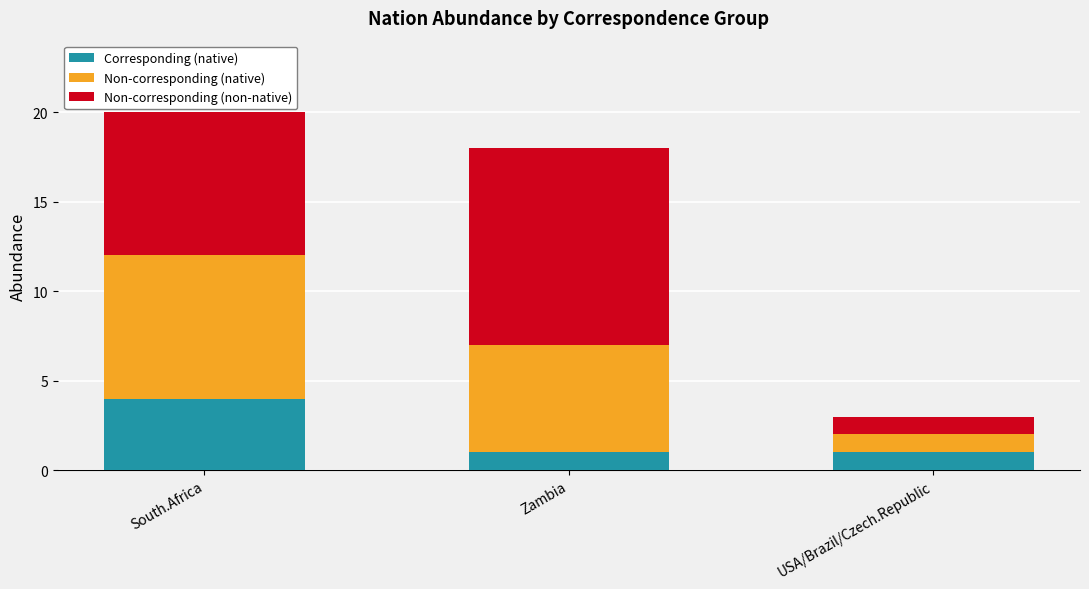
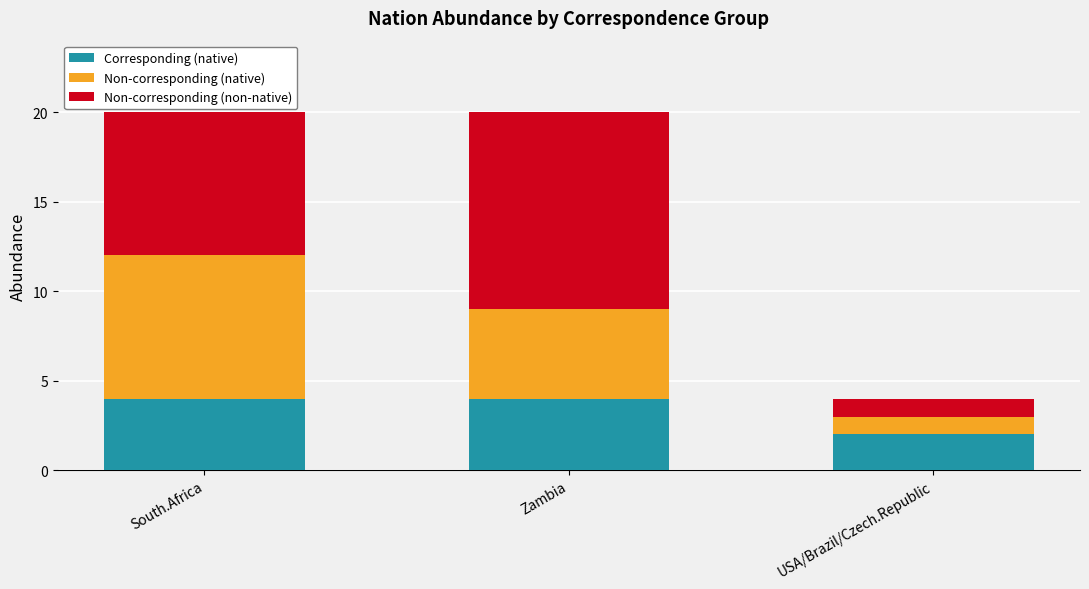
Corresponding (native), Zambia: 1 -> 4
Non-corresponding (native), Zambia: 6 -> 5
Corresponding (native), USA/Brazil/Czech.Republic: 1 -> 2
